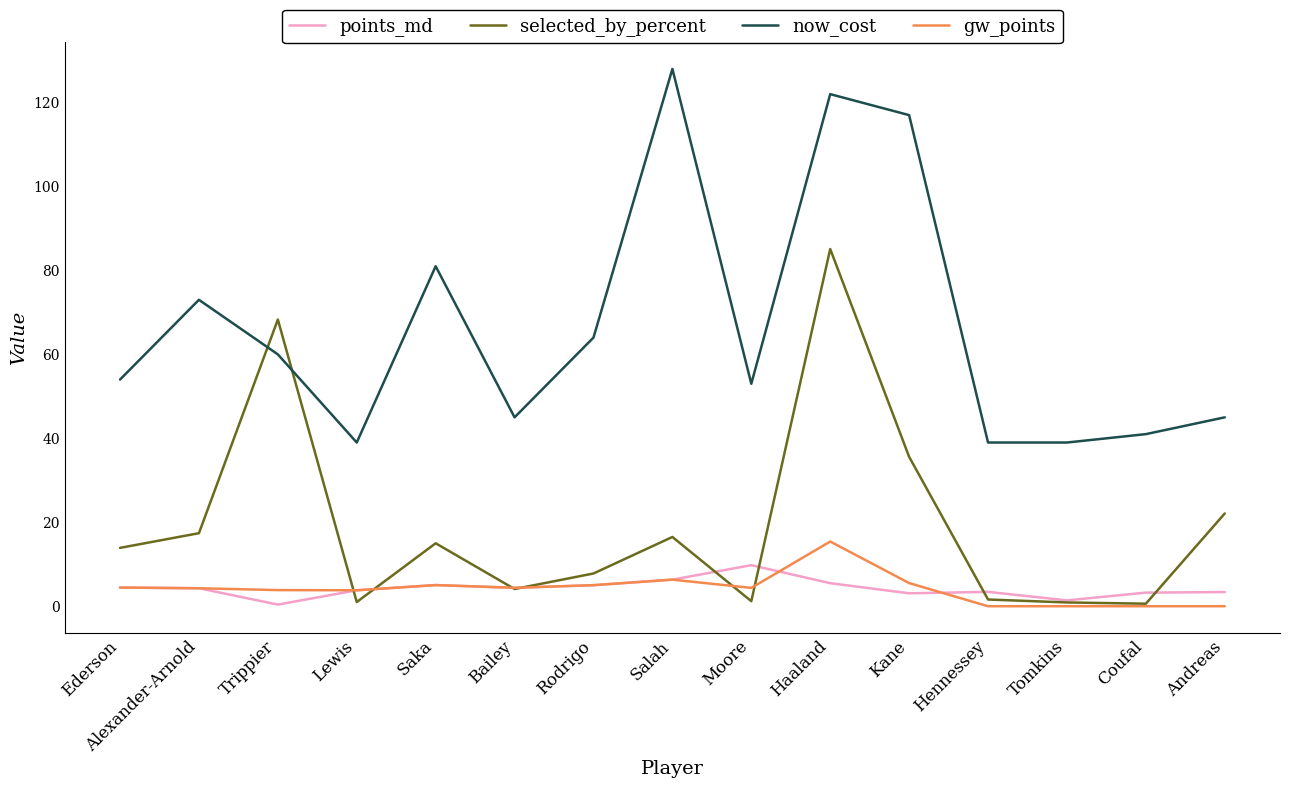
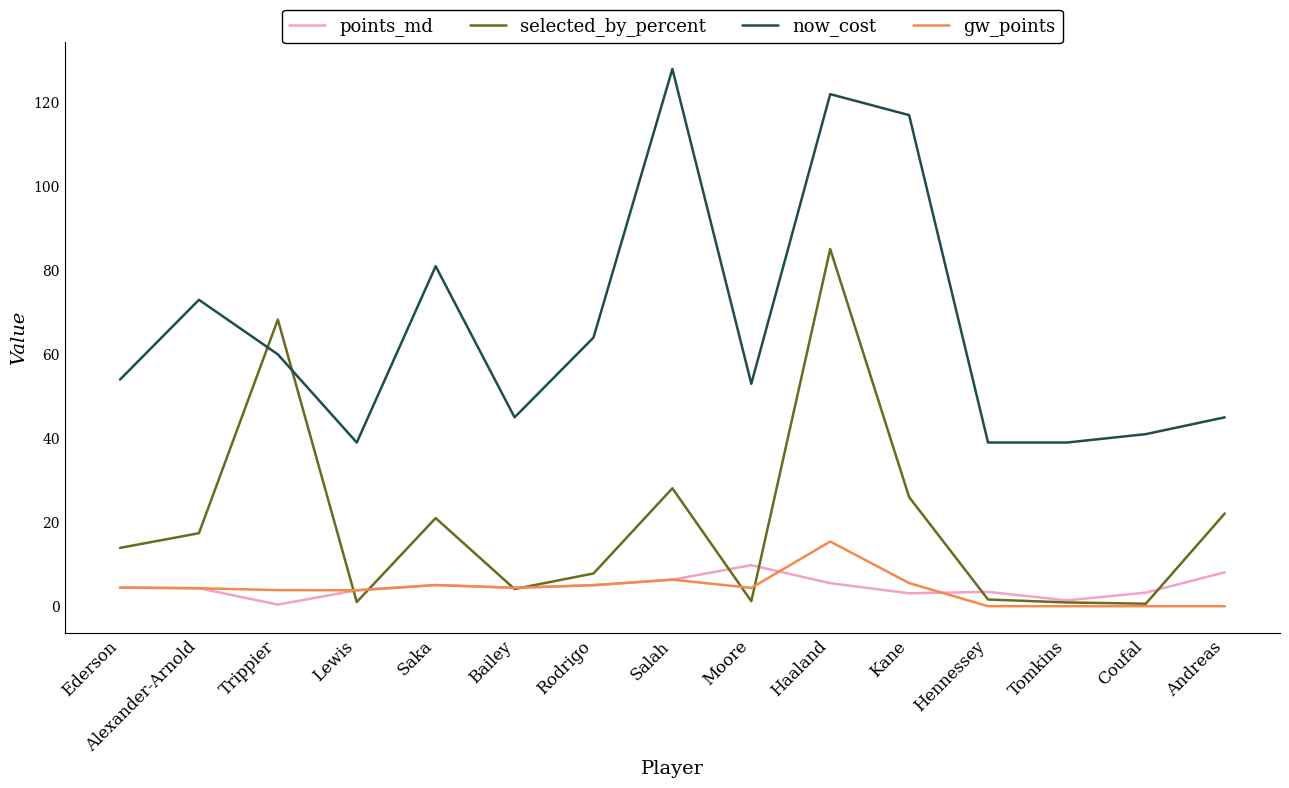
selected_by_percent, Saka: 15 -> 21
selected_by_percent, Salah: 17 -> 28
selected_by_percent, Kane: 36 -> 26
points_md, Andreas: 3 -> 8
